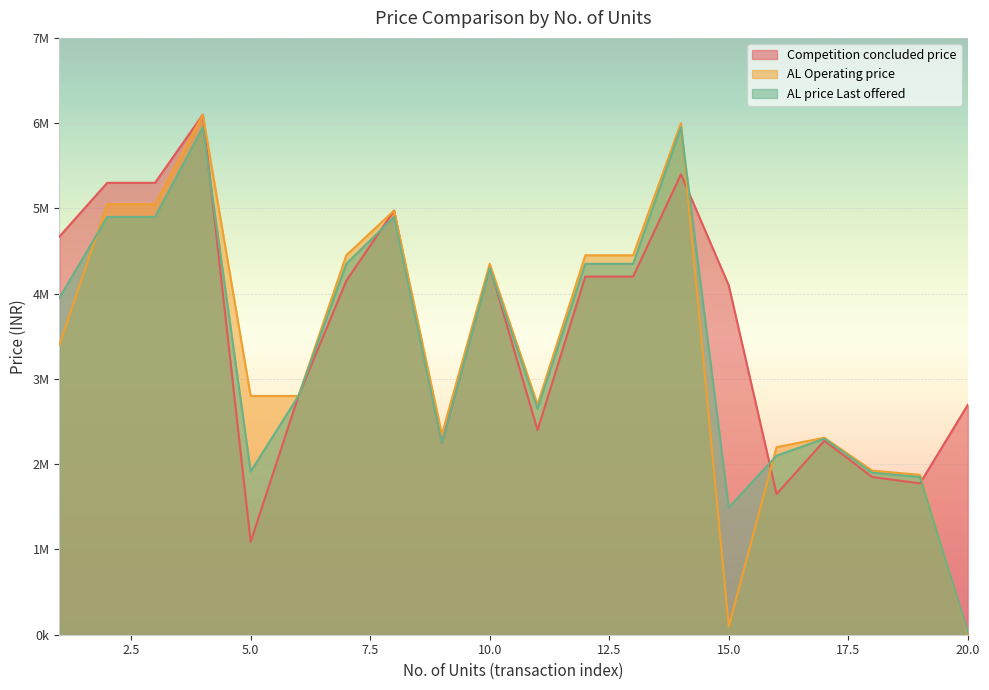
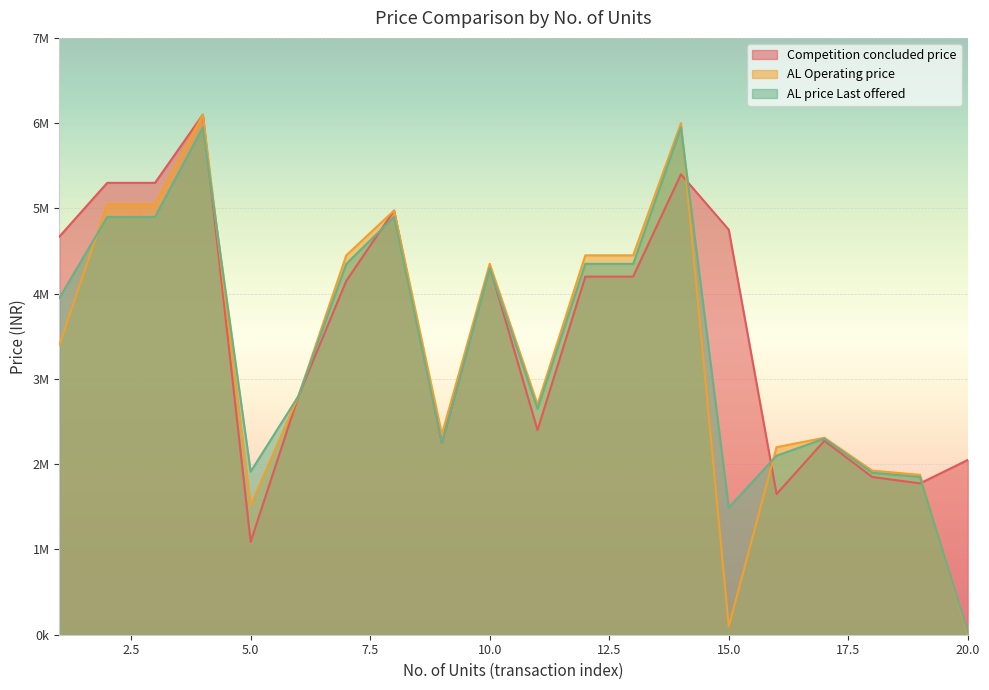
AL Operating price, 5.0: 2800000 -> 1500000
Competition concluded price, 15.0: 4100000 -> 4800000
Competition concluded price, 20.0: 2700000 -> 2100000
